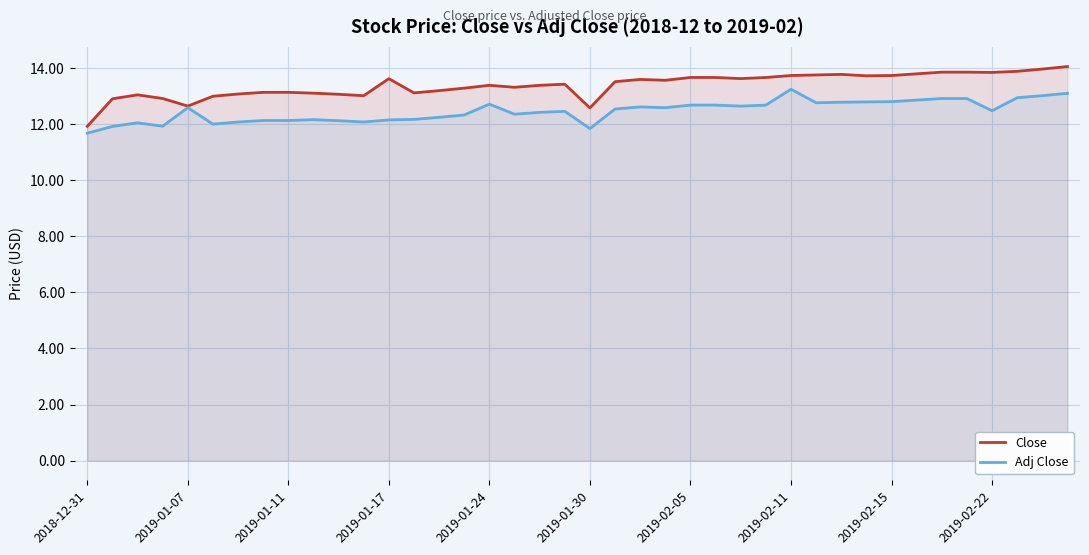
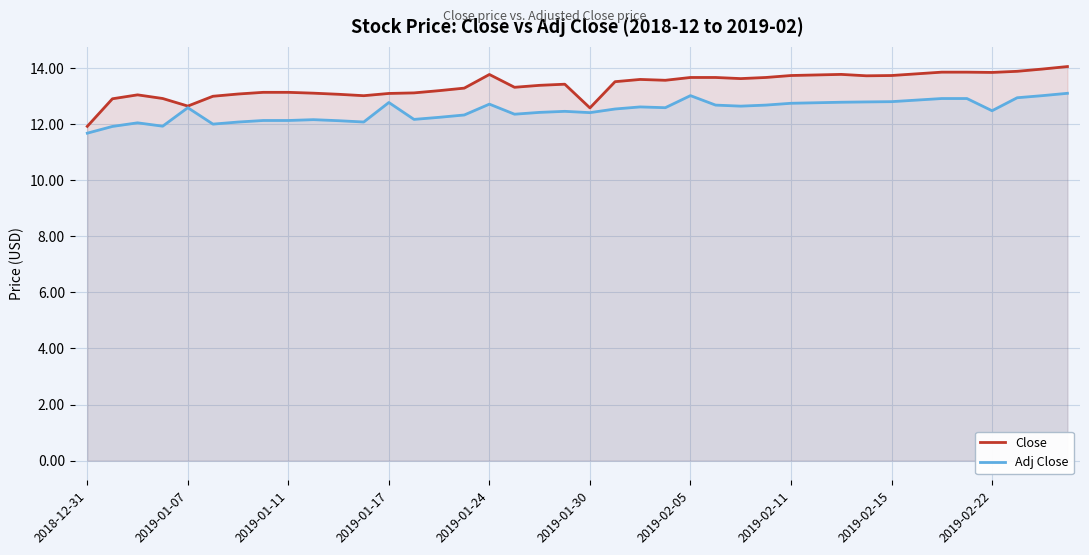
Close, 2019-01-17: 13.6 -> 13.1
Adj Close, 2019-01-17: 12.2 -> 12.8
Close, 2019-01-24: 13.4 -> 13.8
Adj Close, 2019-01-30: 11.8 -> 12.4
Adj Close, 2019-02-05: 12.7 -> 13.0
Adj Close, 2019-02-11: 13.2 -> 12.7
